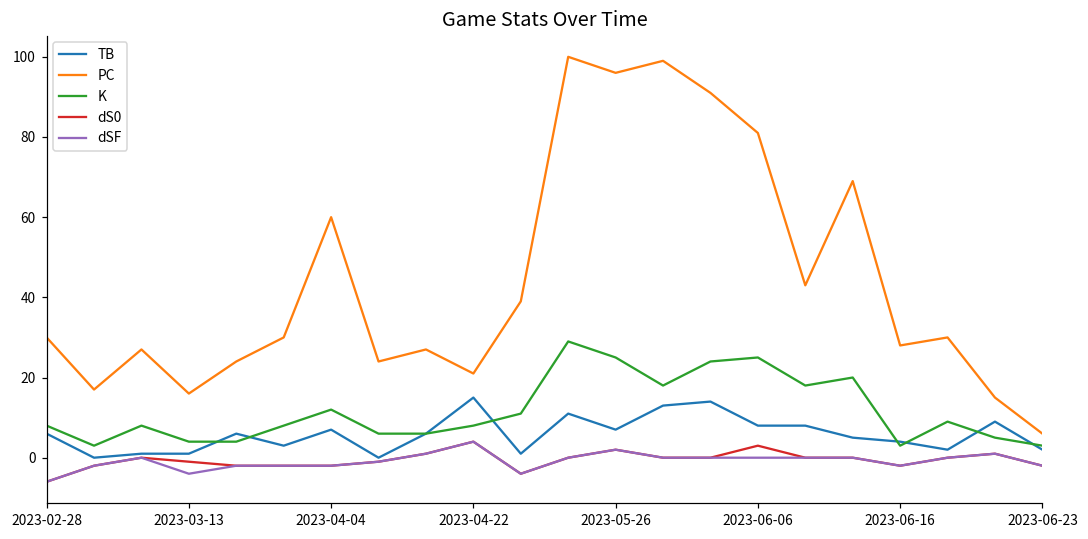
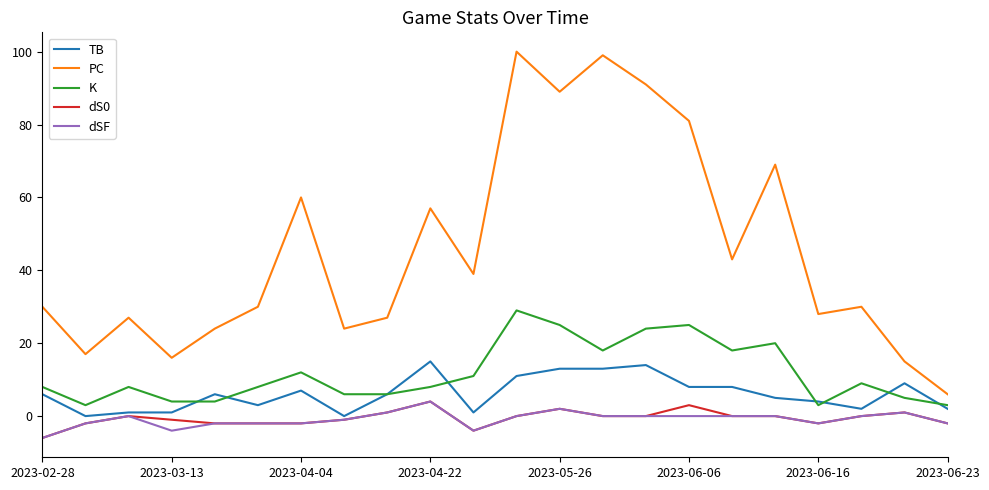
PC, 2023-04-22: 21 -> 57
TB, 2023-05-26: 7 -> 13
PC, 2023-05-26: 96 -> 89
